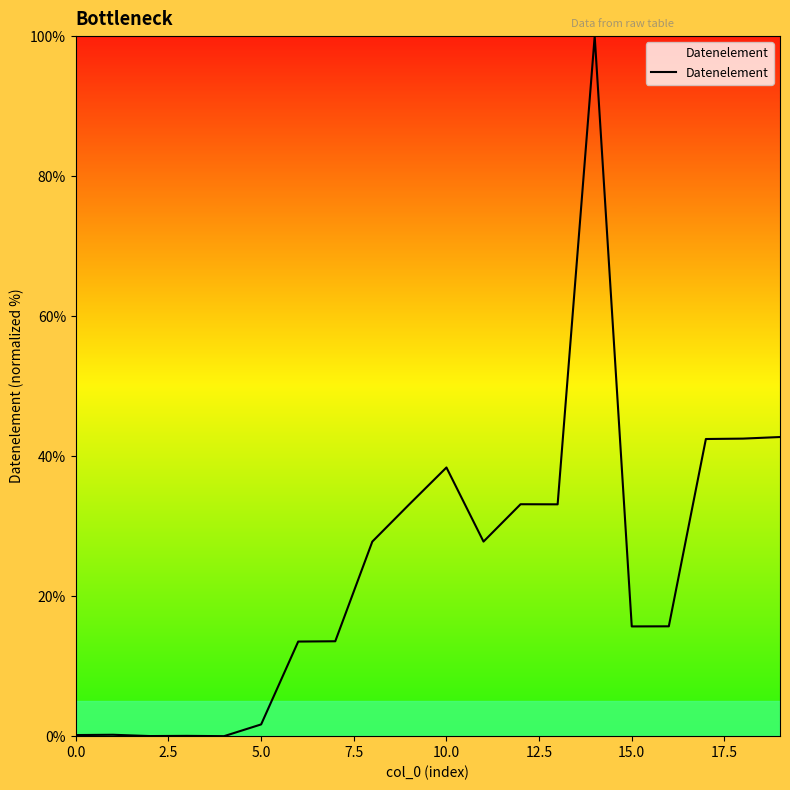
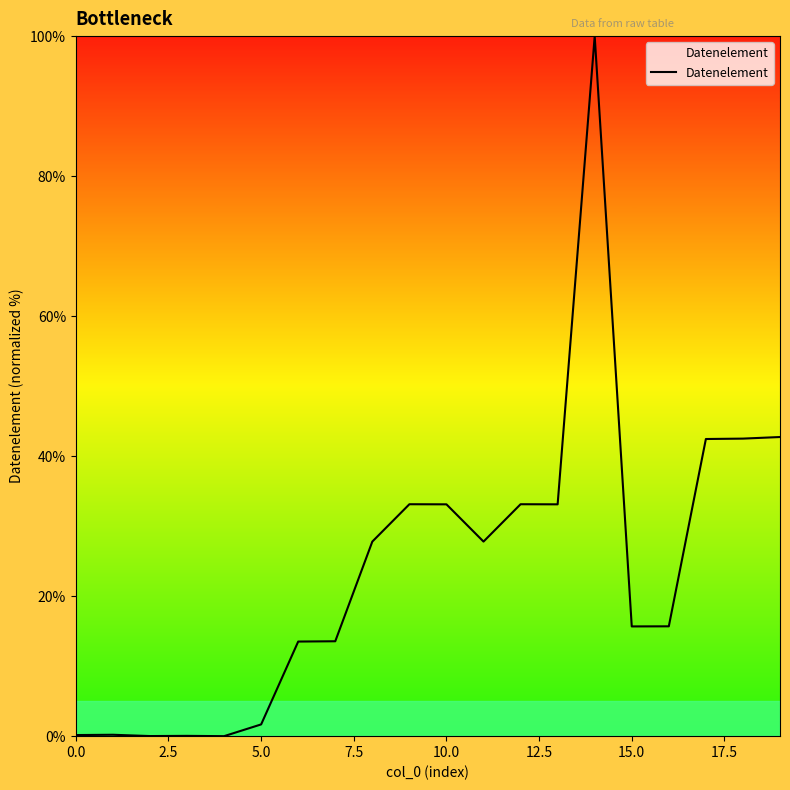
10.0: 38% -> 33%
